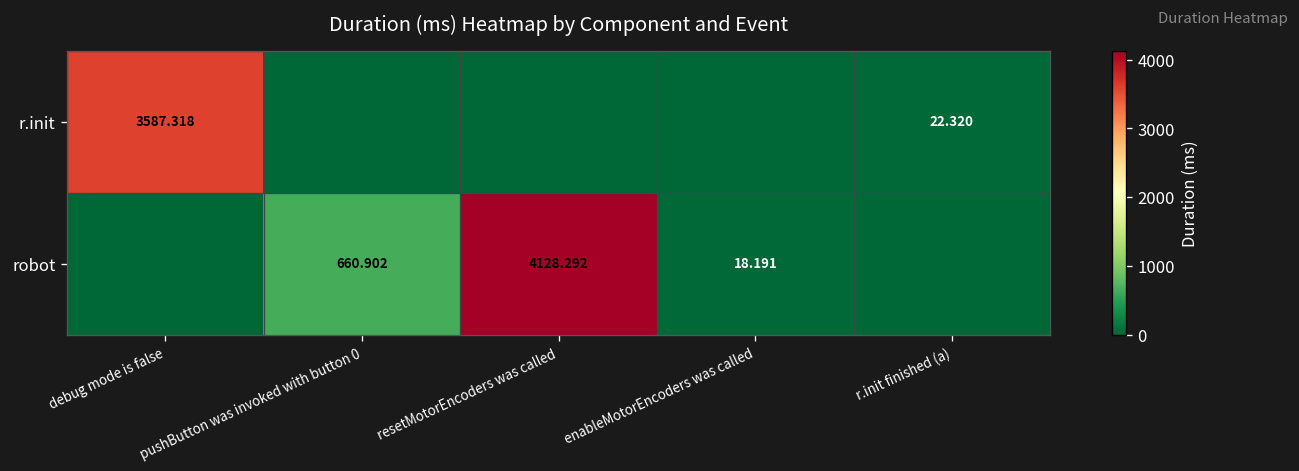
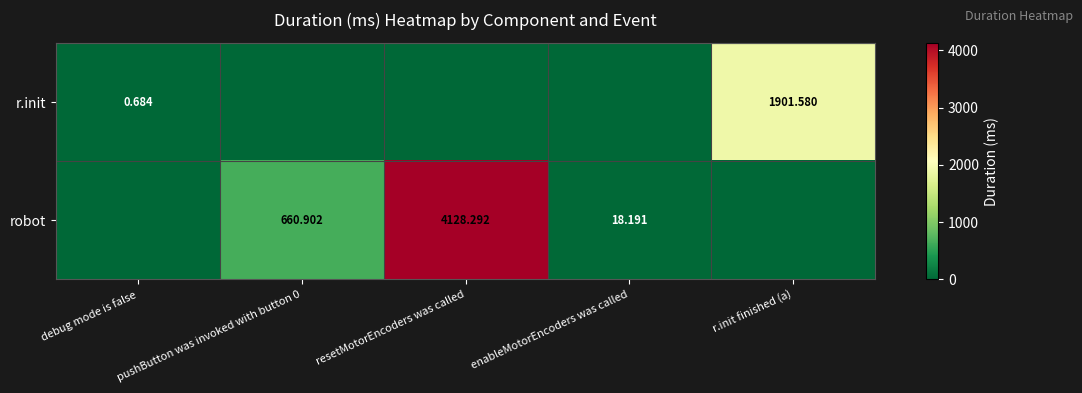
r.init, debug mode is false: 3587.318 -> 0.684
r.init, r.init finished (a): 22.320 -> 1901.580
